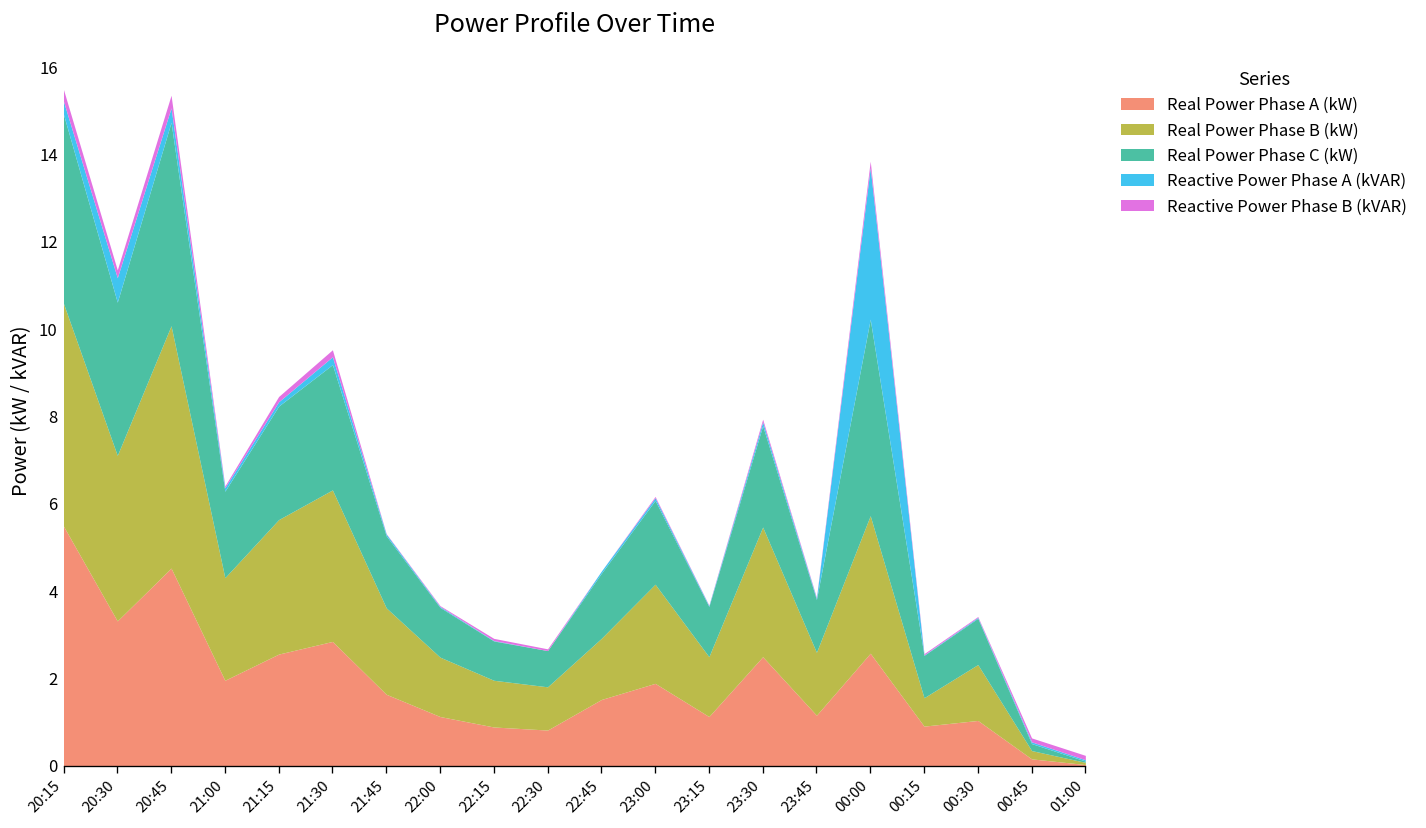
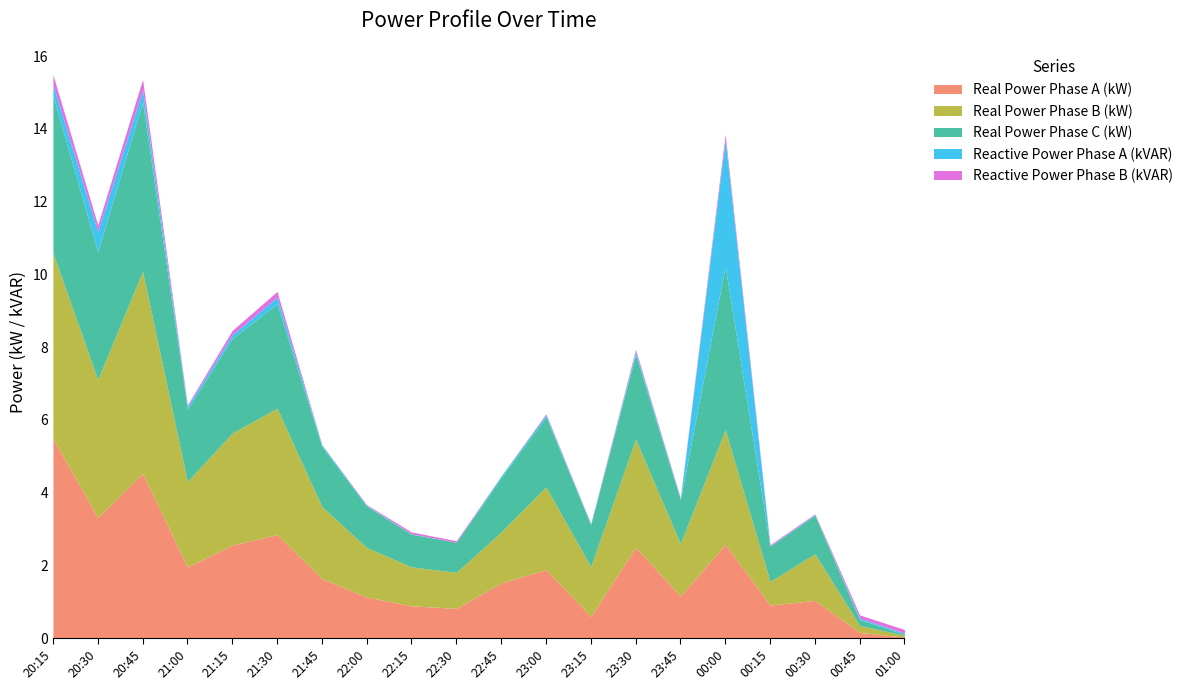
Real Power Phase A (kW), 23:15: 1.1 -> 0.6
